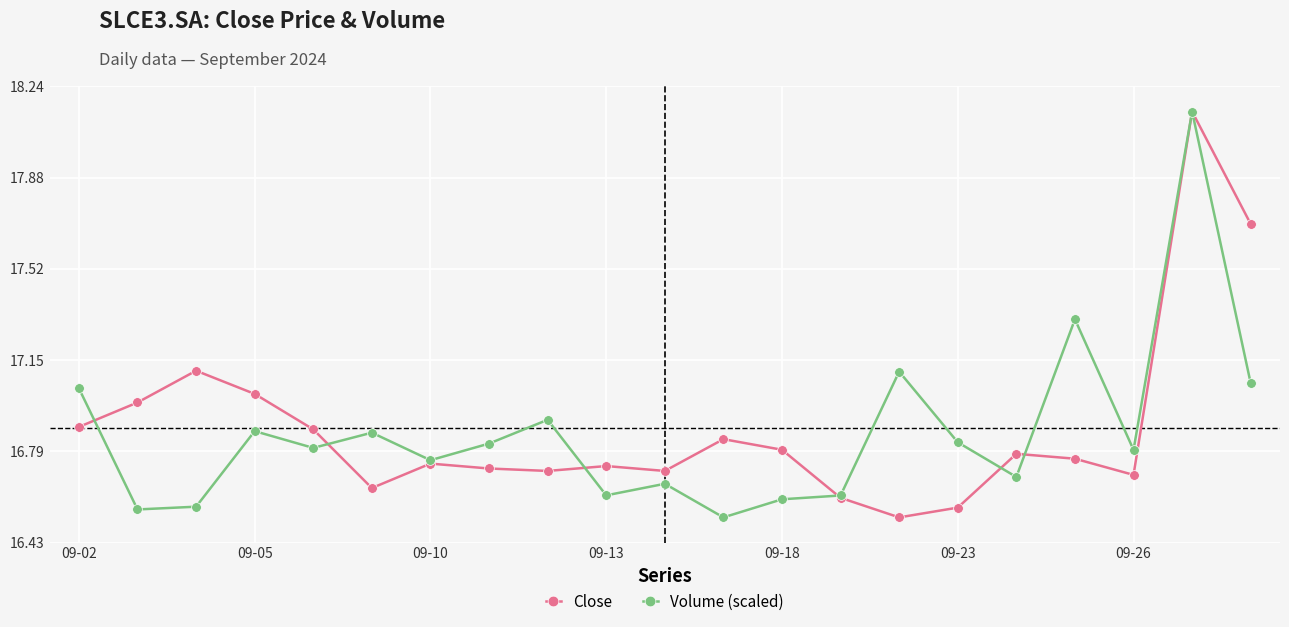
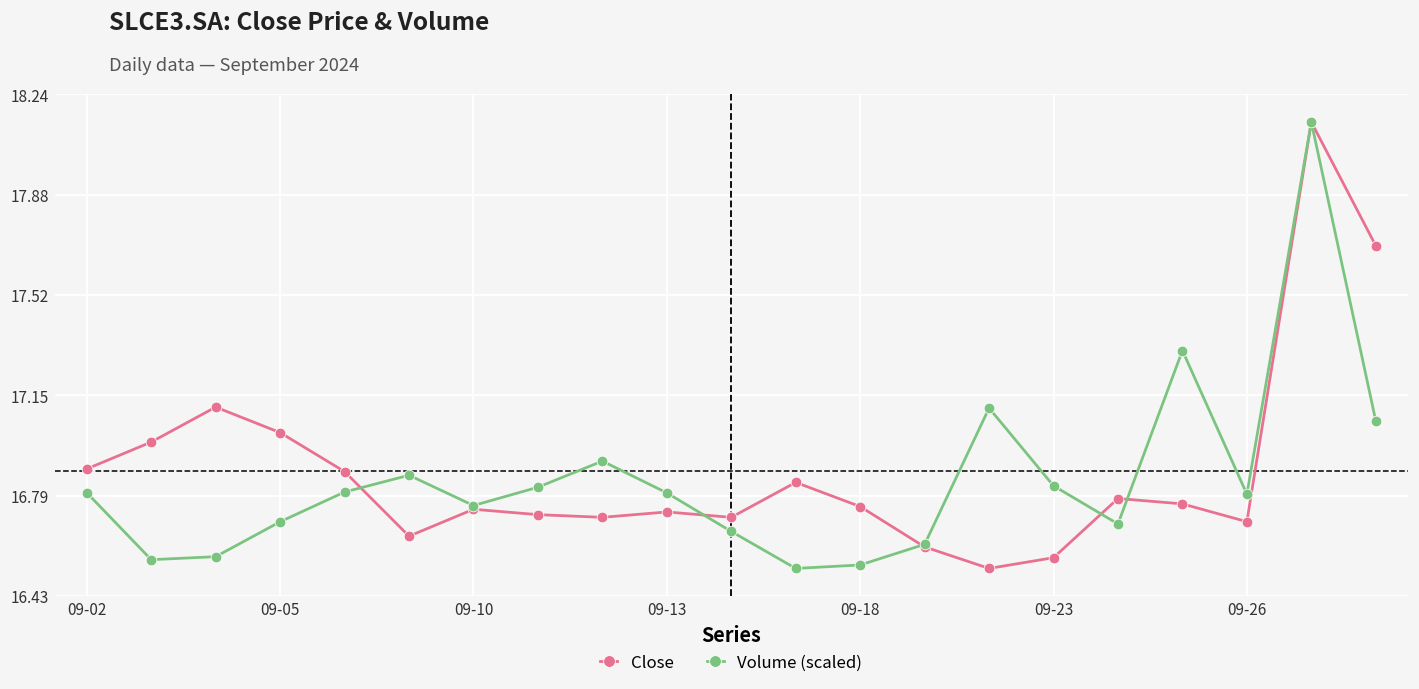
Volume (scaled), 09-02: 17.04 -> 16.80
Volume (scaled), 09-05: 16.87 -> 16.70
Volume (scaled), 09-13: 16.62 -> 16.80
Close, 09-18: 16.80 -> 16.75
Volume (scaled), 09-18: 16.60 -> 16.54
